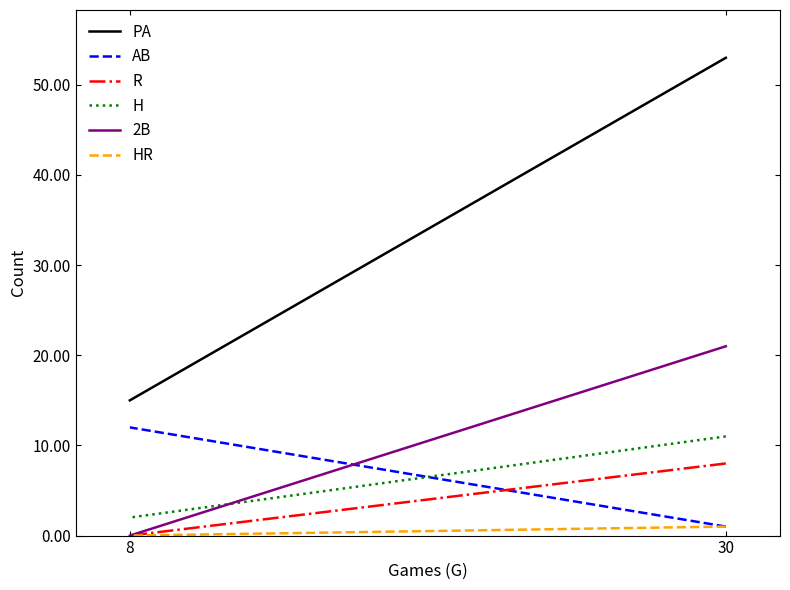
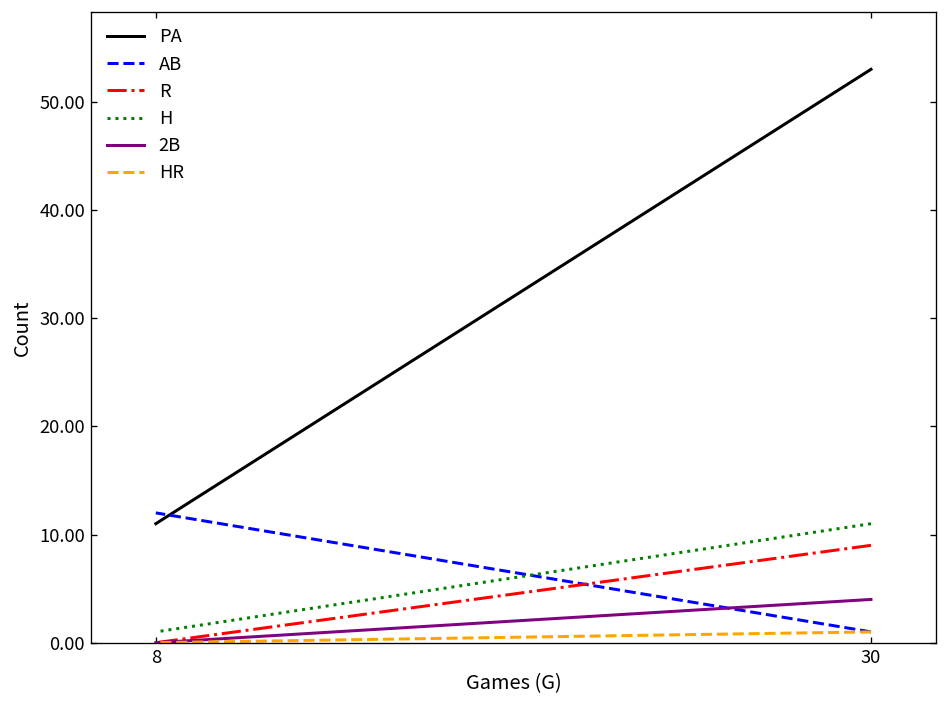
PA, 8: 15 -> 11
H, 8: 2 -> 1
R, 30: 8 -> 9
2B, 30: 21 -> 4
